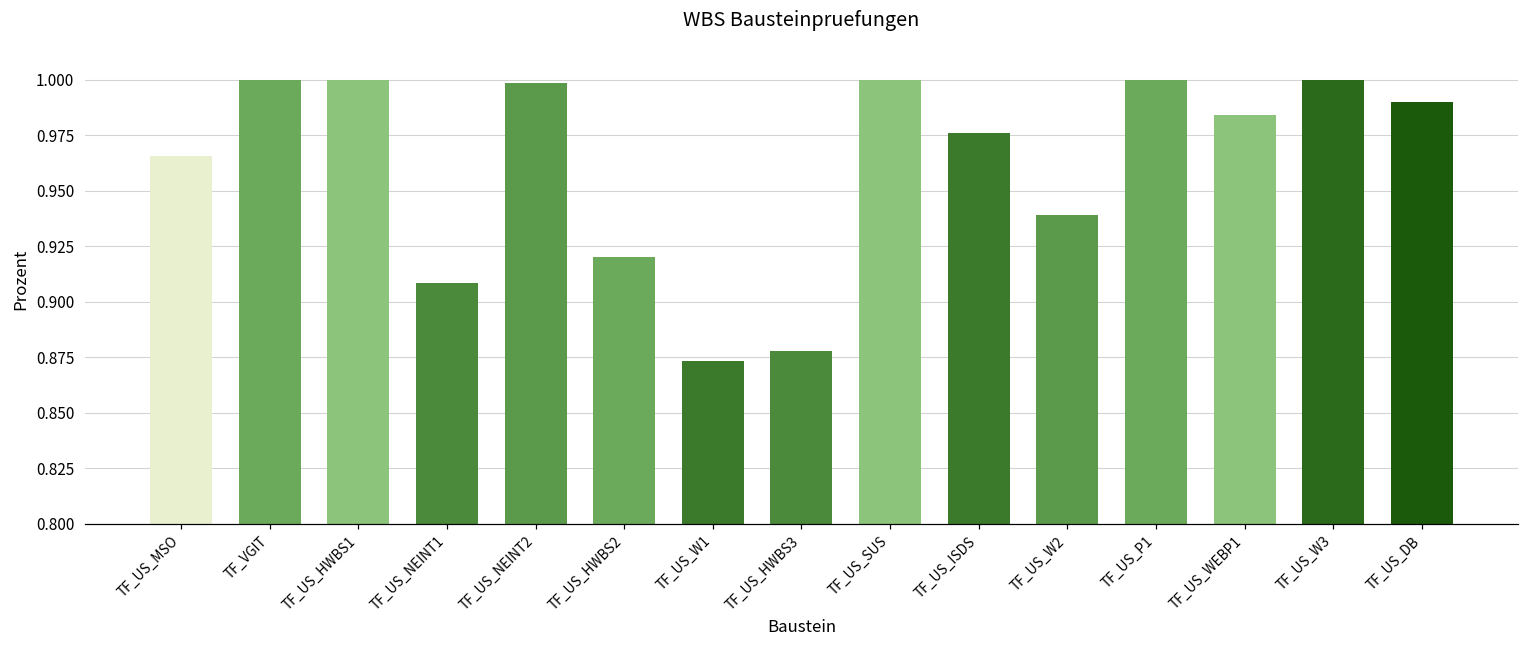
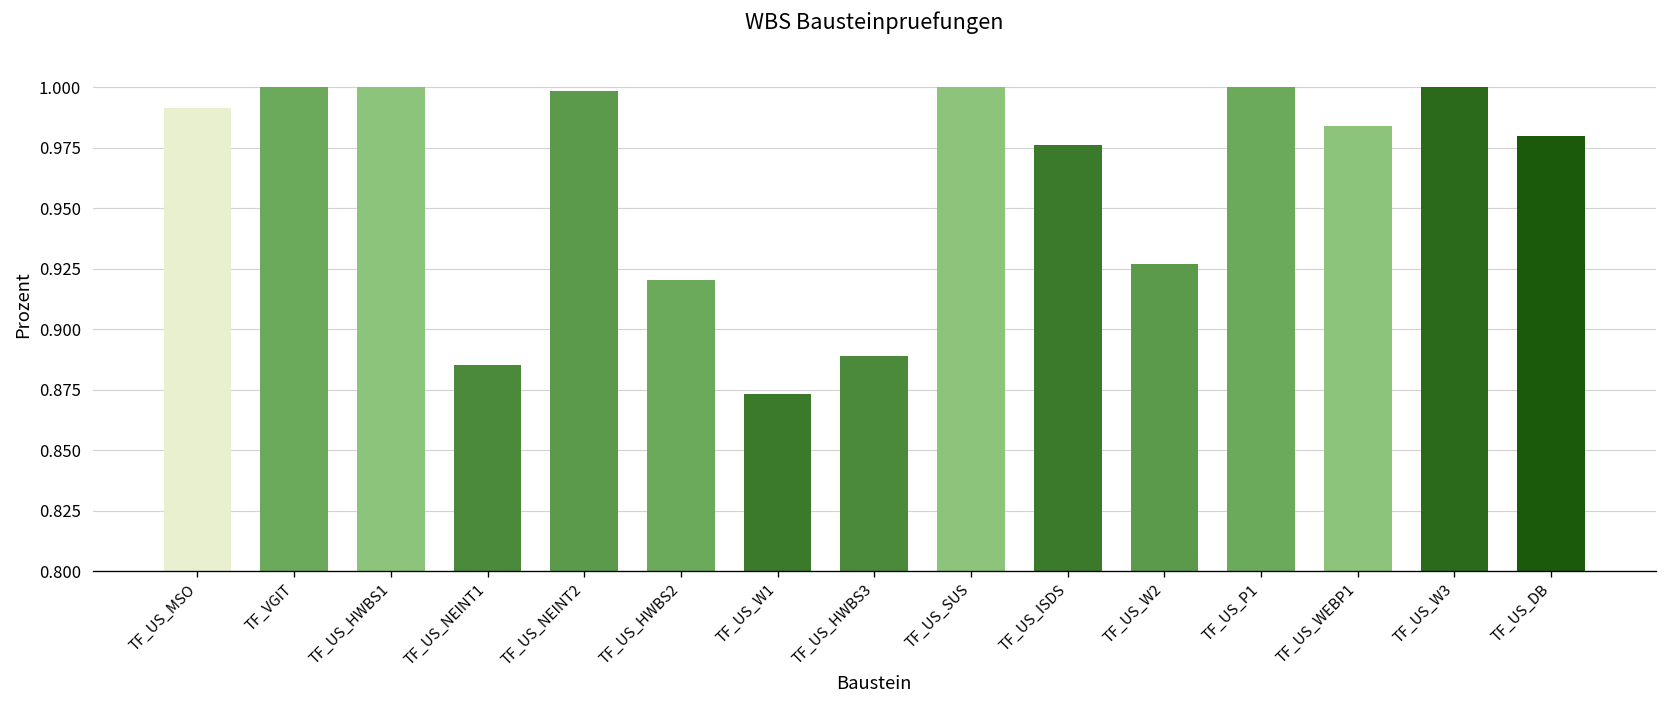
TF_US_MSO: 0.966 -> 0.992
TF_US_NEINT1: 0.908 -> 0.885
TF_US_HWBS3: 0.878 -> 0.889
TF_US_W2: 0.939 -> 0.927
TF_US_DB: 0.99 -> 0.98
